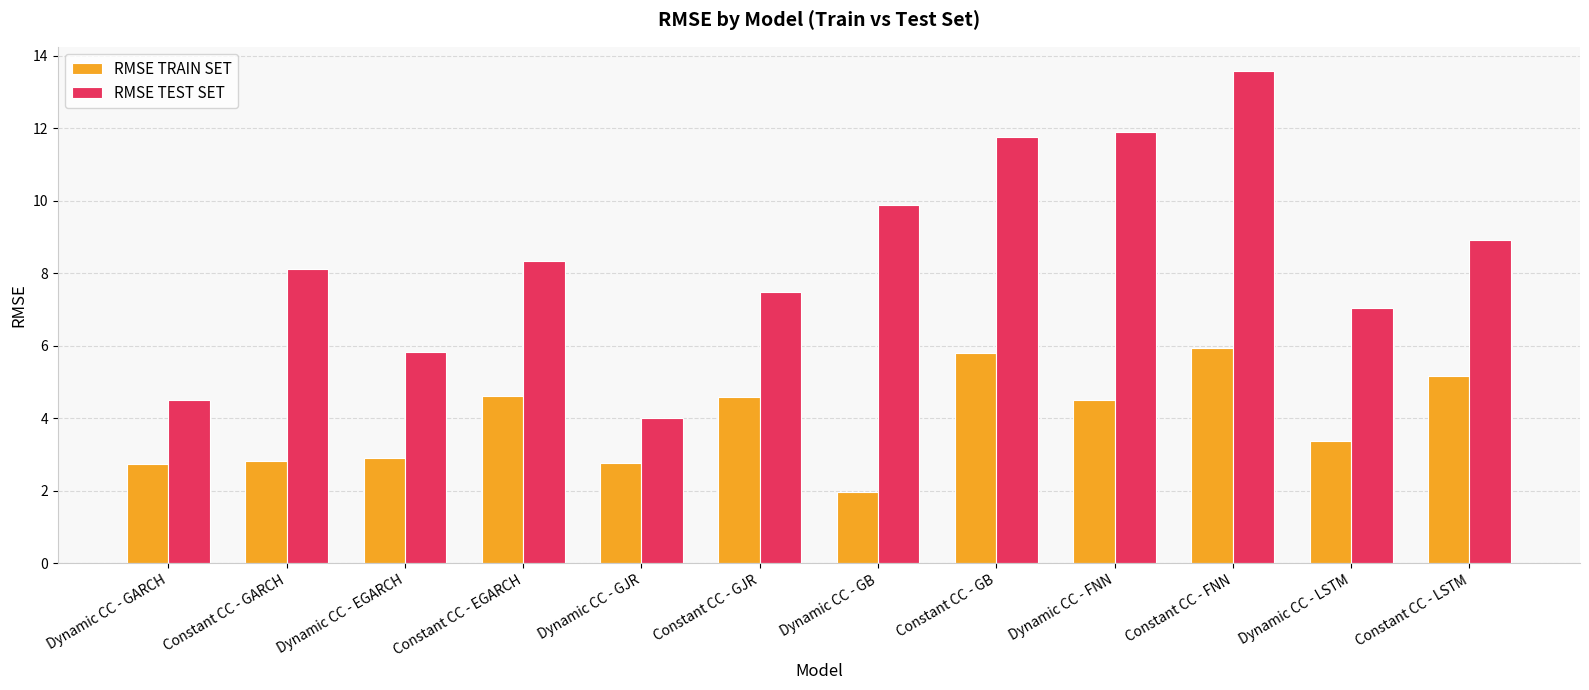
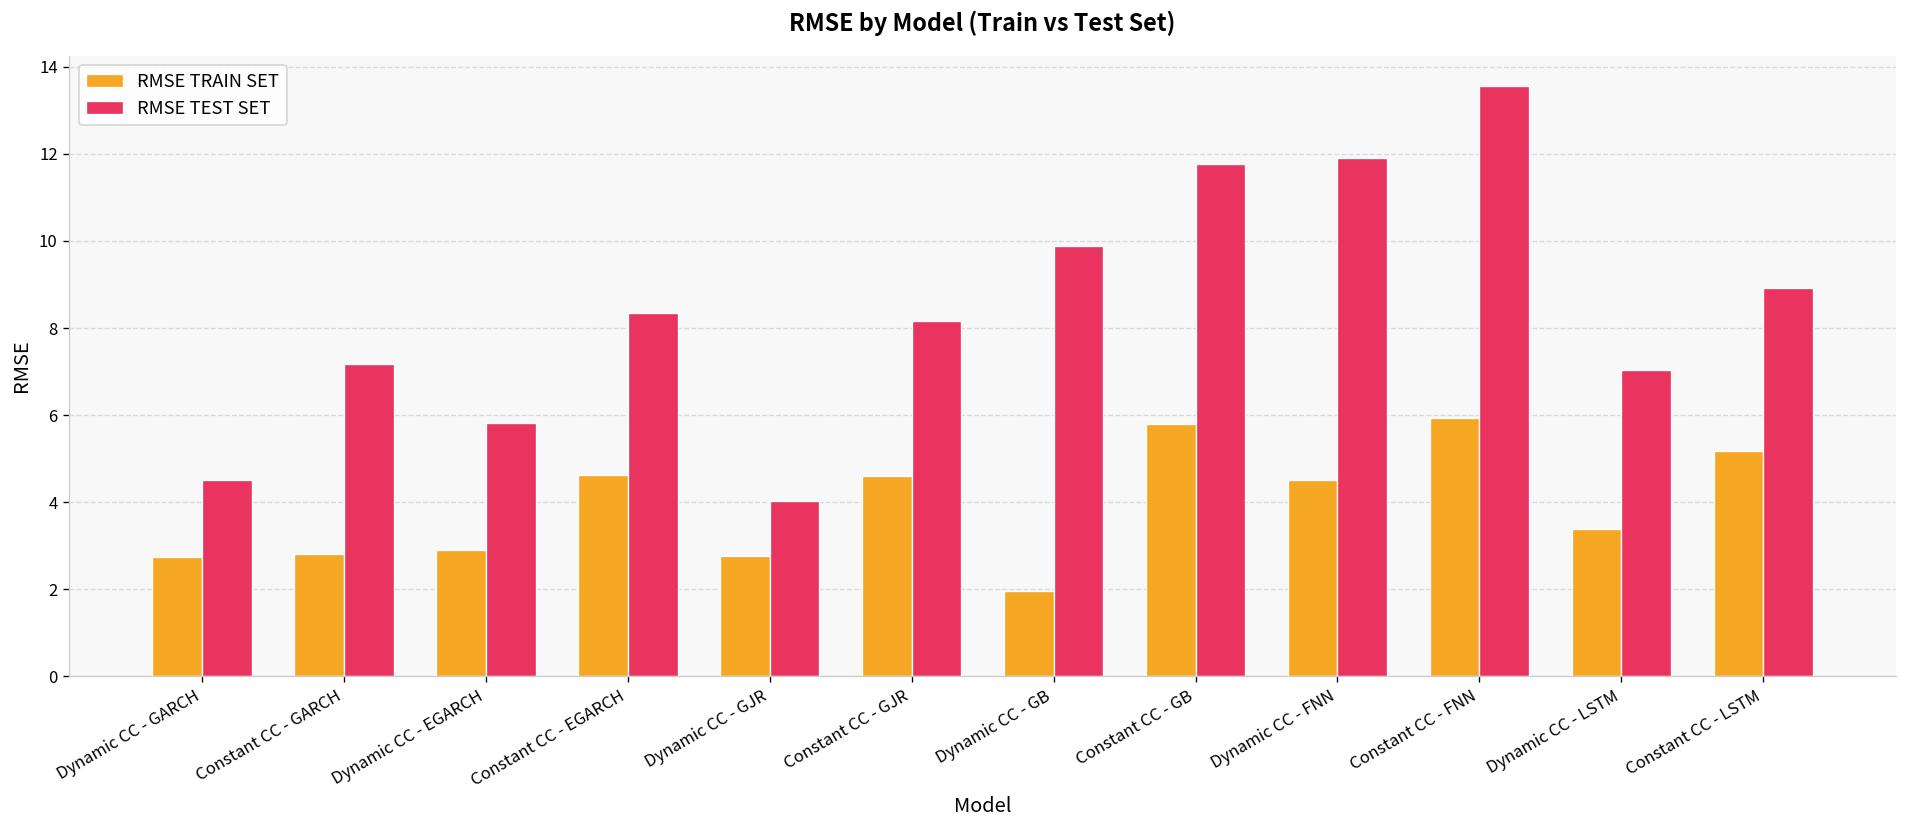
RMSE TEST SET, Constant CC - GARCH: 8.1 -> 7.2
RMSE TEST SET, Constant CC - GJR: 7.5 -> 8.1
